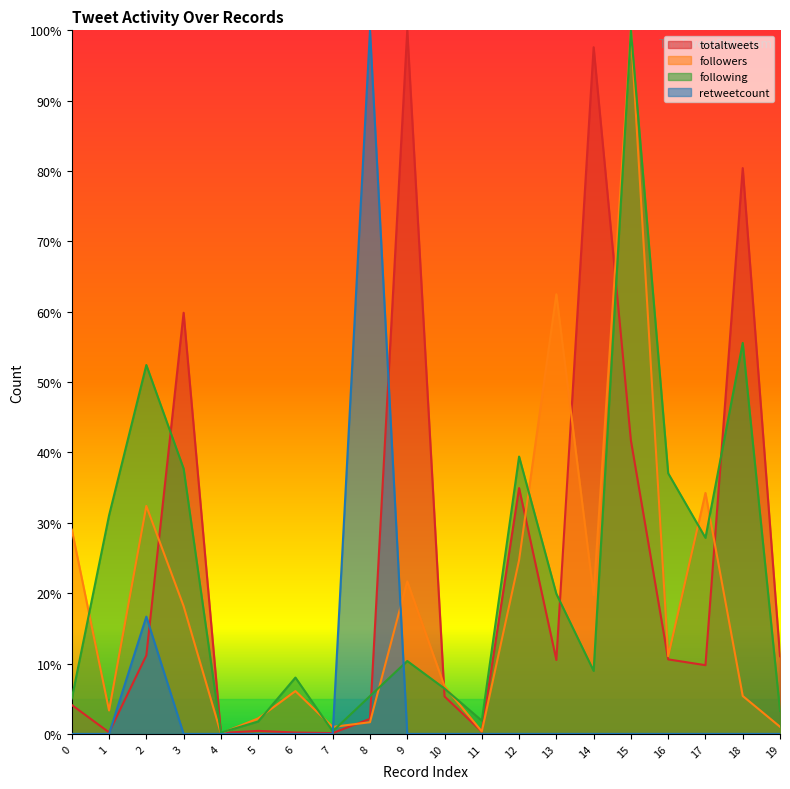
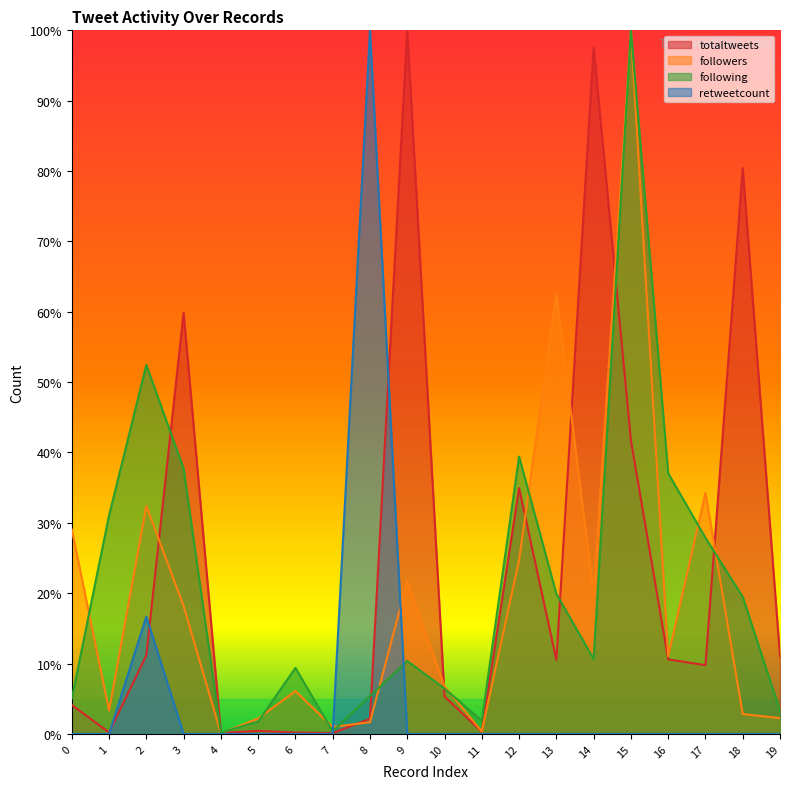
following, 6: 8% -> 9%
following, 14: 9% -> 11%
followers, 18: 5% -> 3%
following, 18: 56% -> 19%
followers, 19: 1% -> 2%
